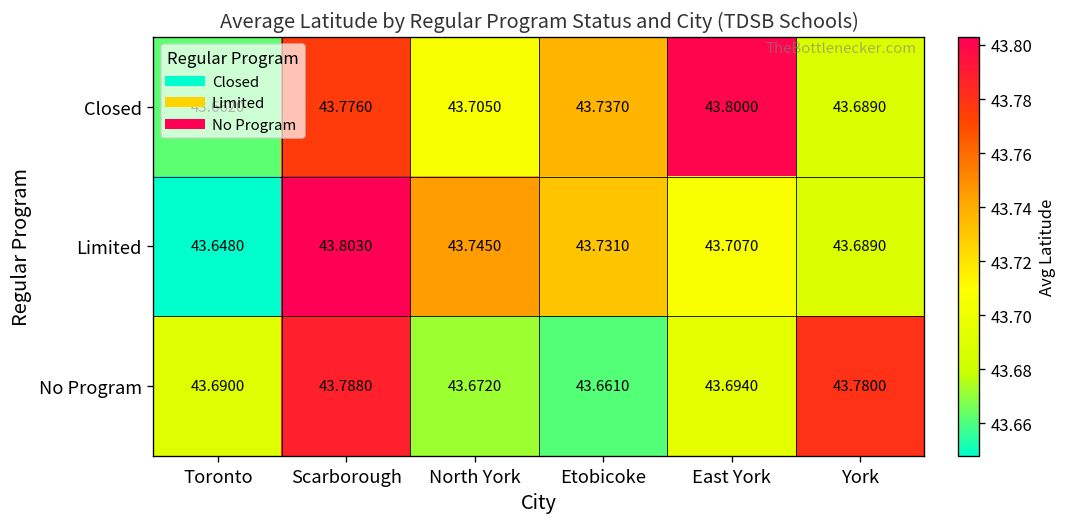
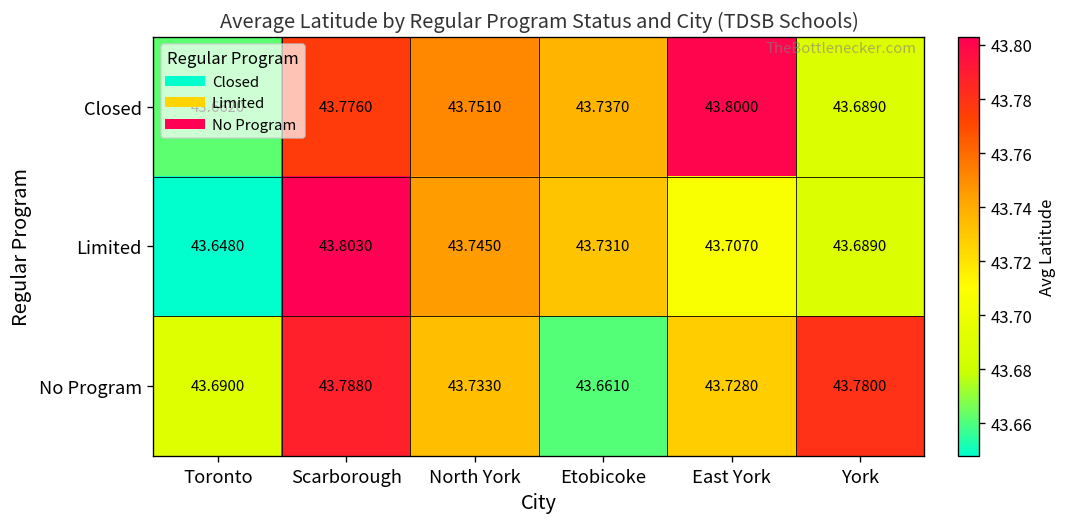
Closed, North York: 43.7050 -> 43.7510
No Program, North York: 43.6720 -> 43.7330
No Program, East York: 43.6940 -> 43.7280
